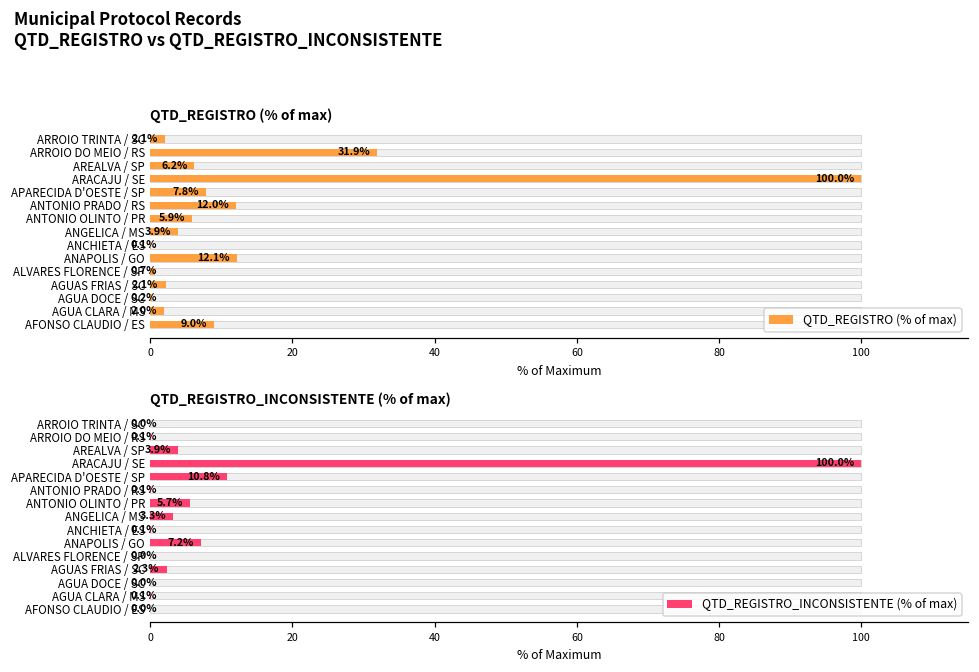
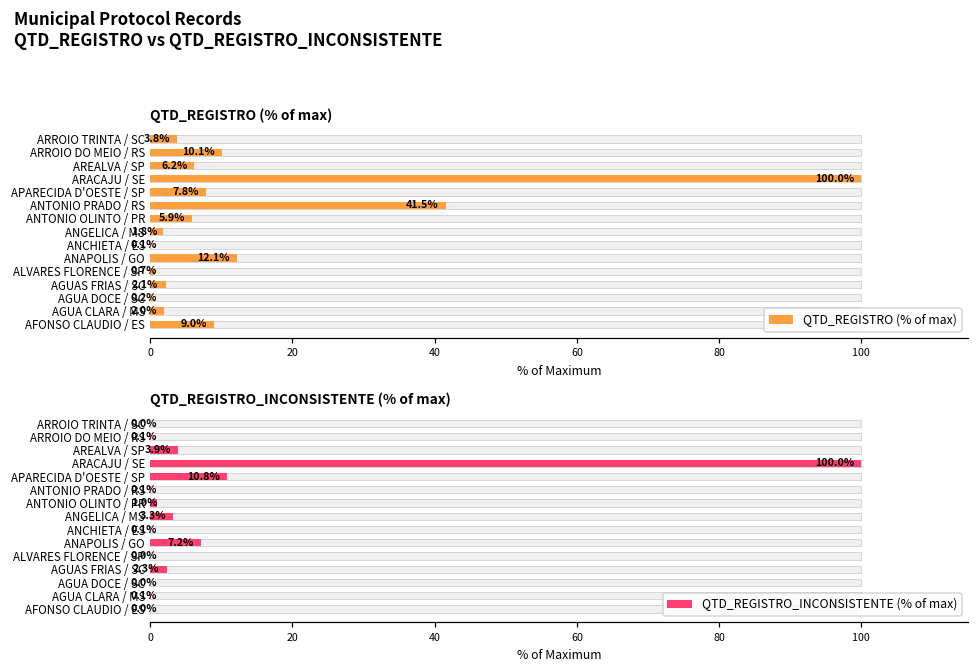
QTD_REGISTRO (% of max), QTD_REGISTRO (% of max), ARROIO TRINTA / SC: 2.1% -> 3.8%
QTD_REGISTRO (% of max), QTD_REGISTRO (% of max), ARROIO DO MEIO / RS: 31.9% -> 10.1%
QTD_REGISTRO (% of max), QTD_REGISTRO (% of max), ANTONIO PRADO / RS: 12.0% -> 41.5%
QTD_REGISTRO (% of max), QTD_REGISTRO (% of max), ANGELICA / MS: 3.9% -> 1.8%
QTD_REGISTRO_INCONSISTENTE (% of max), QTD_REGISTRO_INCONSISTENTE (% of max), ANTONIO OLINTO / PR: 5.7% -> 1.0%
